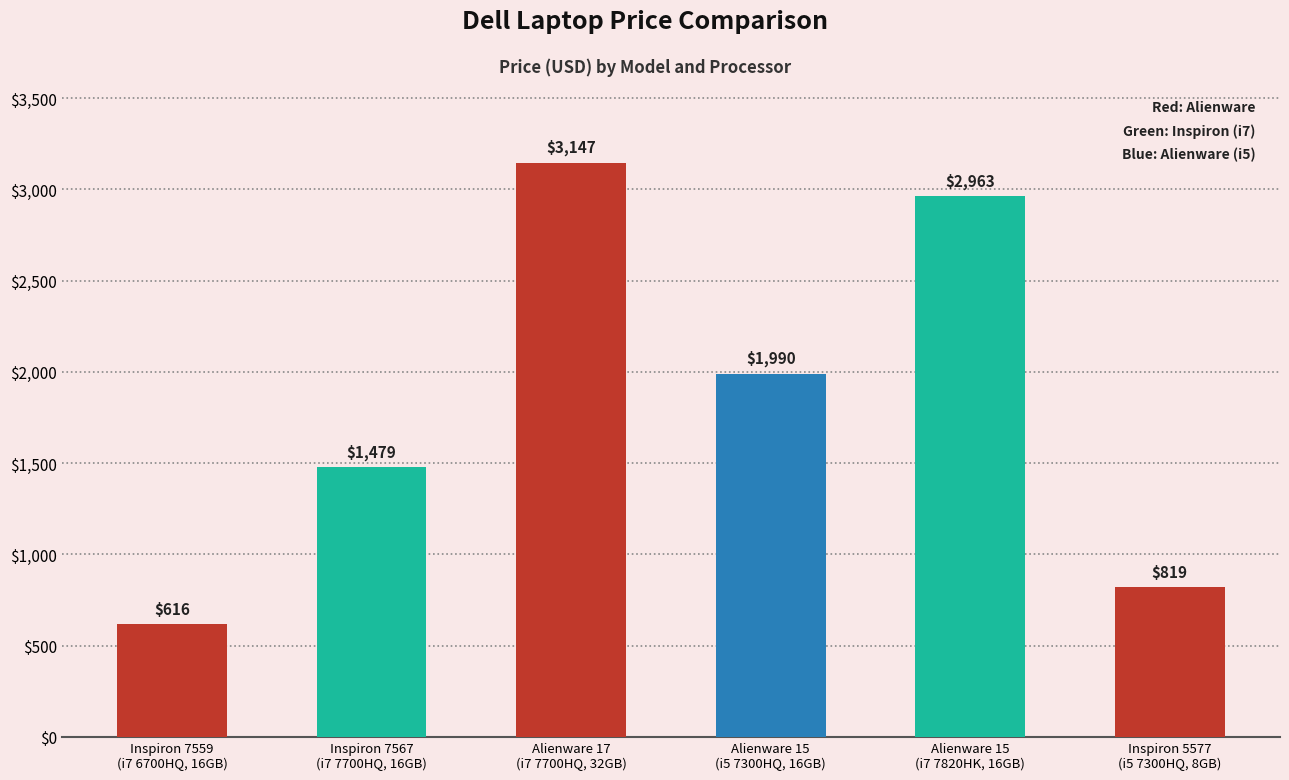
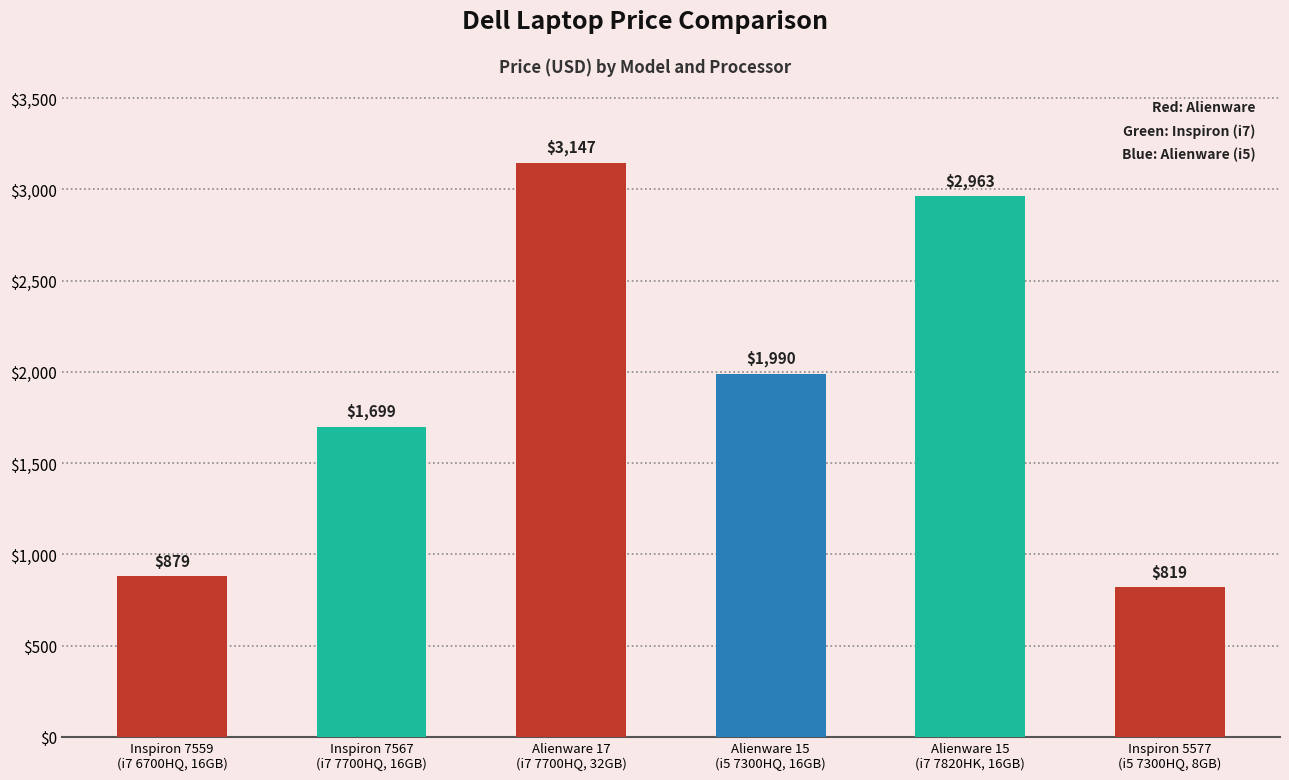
Inspiron 7559 (i7 6700HQ, 16GB): $616 -> $879
Inspiron 7567 (i7 7700HQ, 16GB): $1,479 -> $1,699
